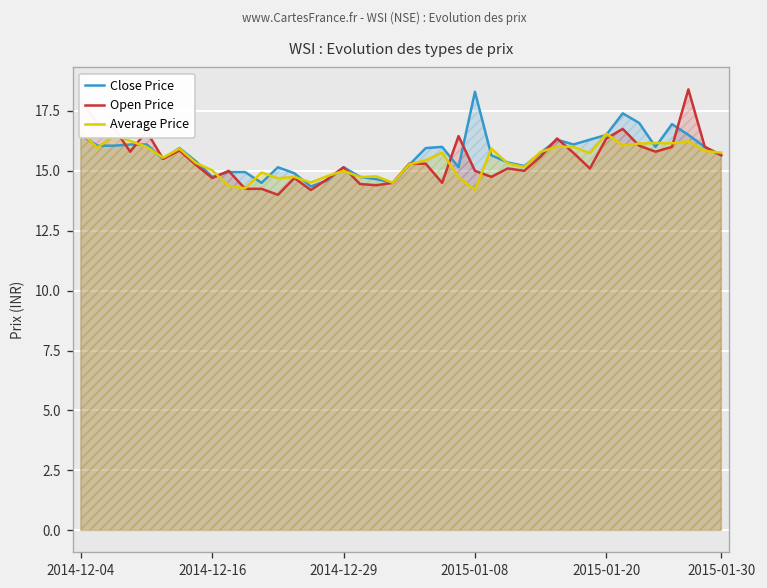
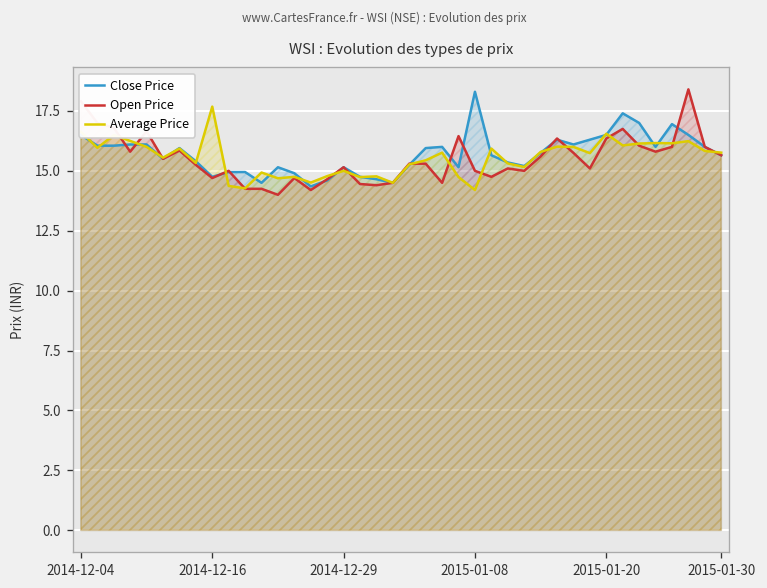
Average Price, 2014-12-16: 15.0 -> 17.7
